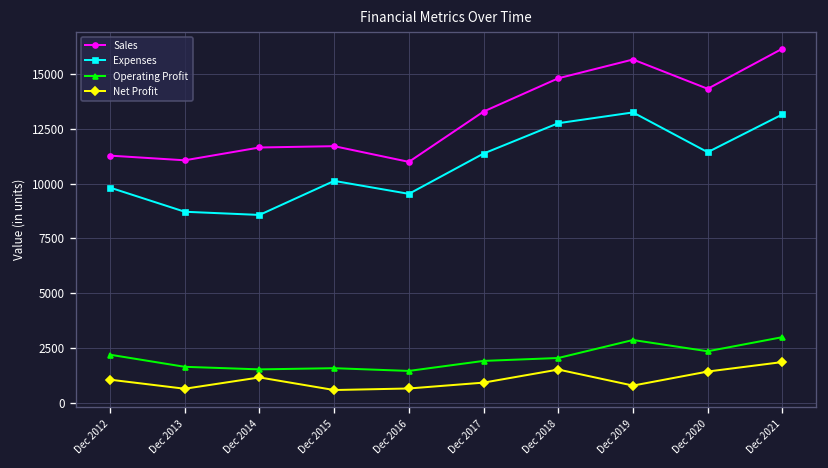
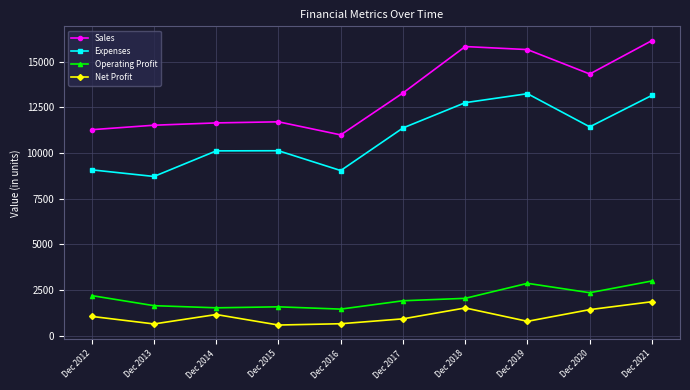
Expenses, Dec 2012: 9800 -> 9100
Sales, Dec 2013: 11100 -> 11500
Expenses, Dec 2014: 8600 -> 10100
Expenses, Dec 2016: 9500 -> 9000
Sales, Dec 2018: 14800 -> 15800
